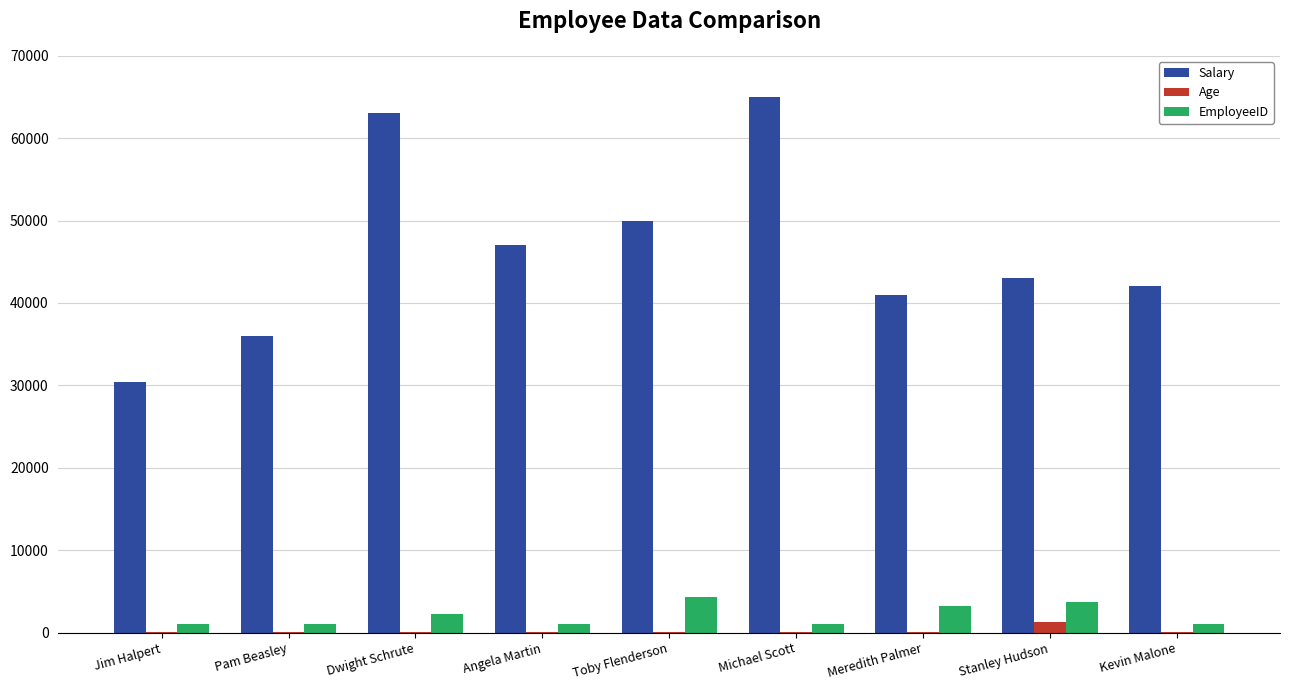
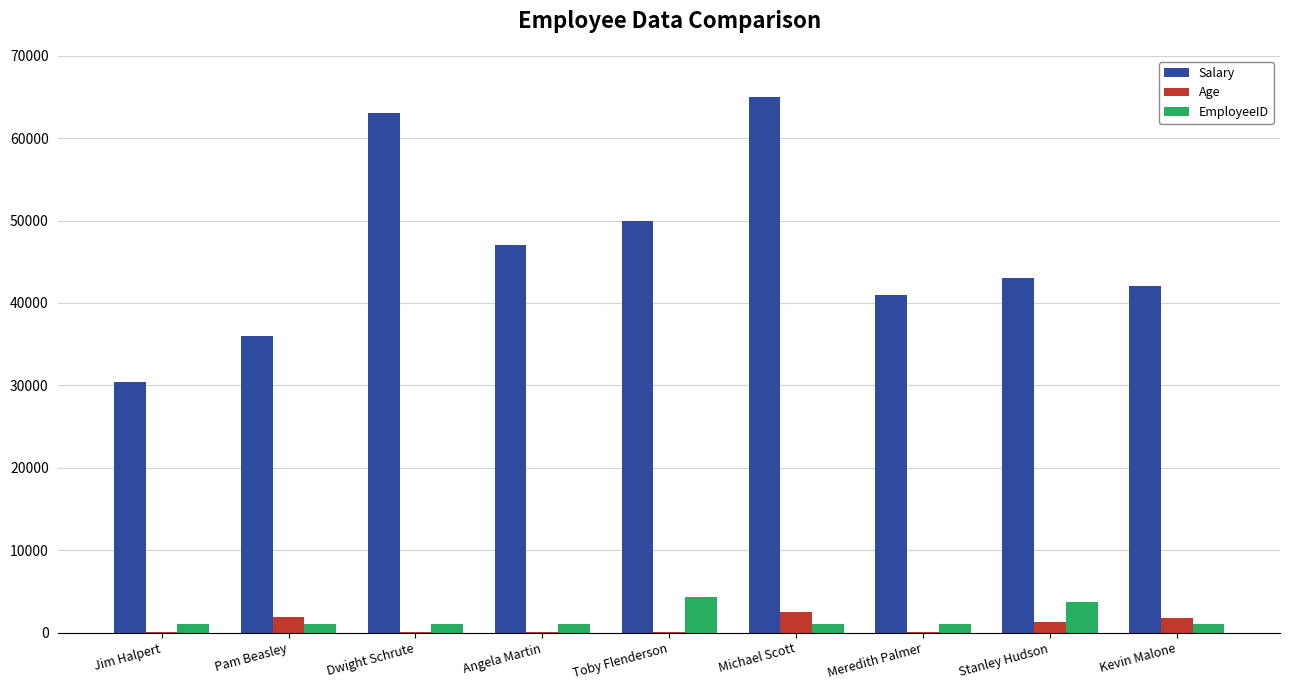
Age, Pam Beasley: 0 -> 2000
EmployeeID, Dwight Schrute: 2000 -> 1000
Age, Michael Scott: 0 -> 2000
EmployeeID, Meredith Palmer: 3000 -> 1000
Age, Kevin Malone: 0 -> 2000
